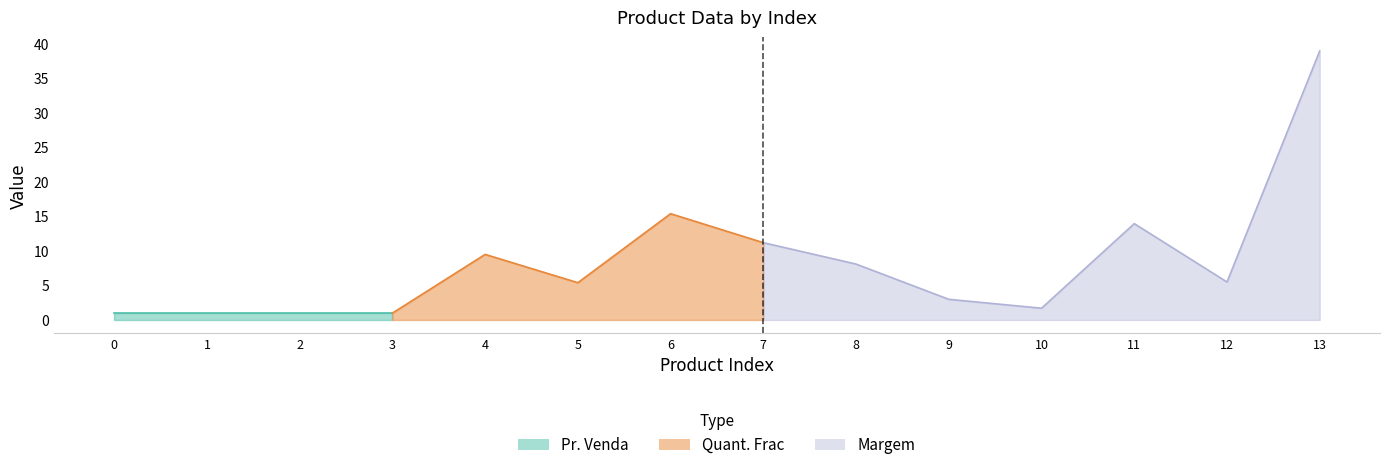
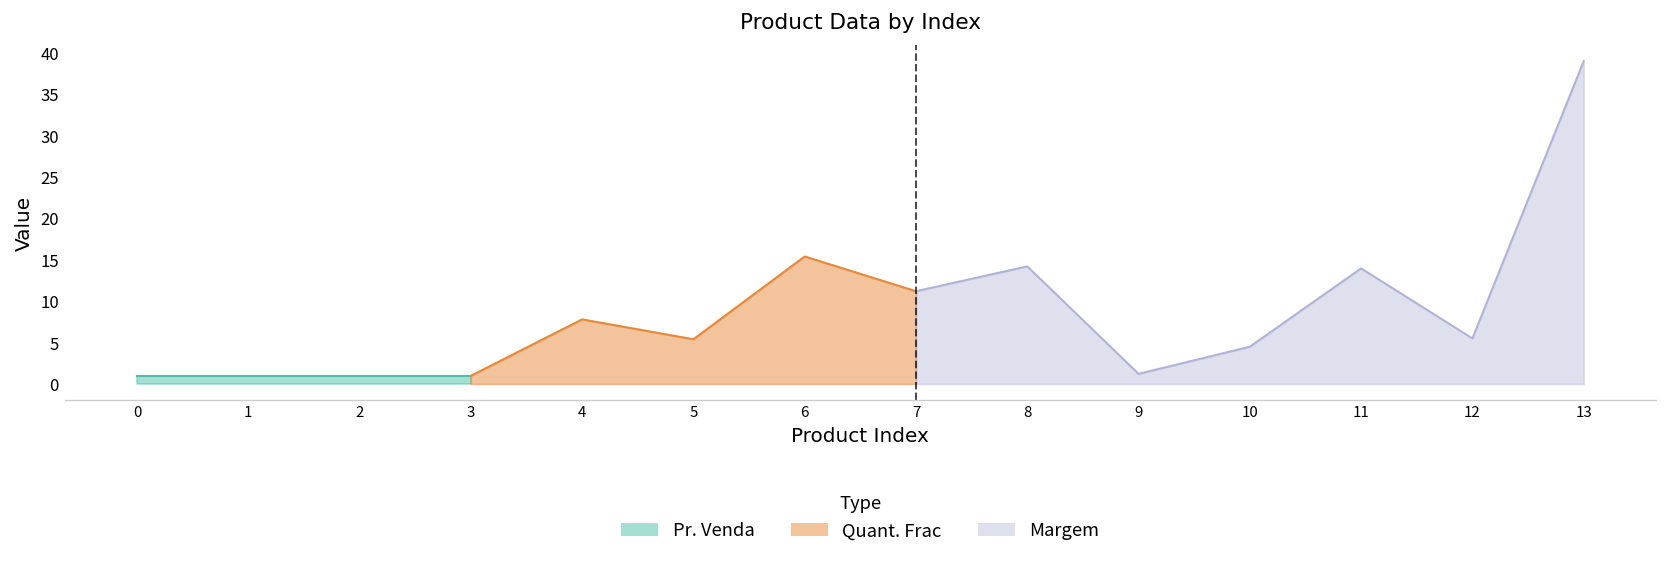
Quant. Frac, 4: 10 -> 8
Margem, 8: 8 -> 14
Margem, 9: 3 -> 1
Margem, 10: 2 -> 5
